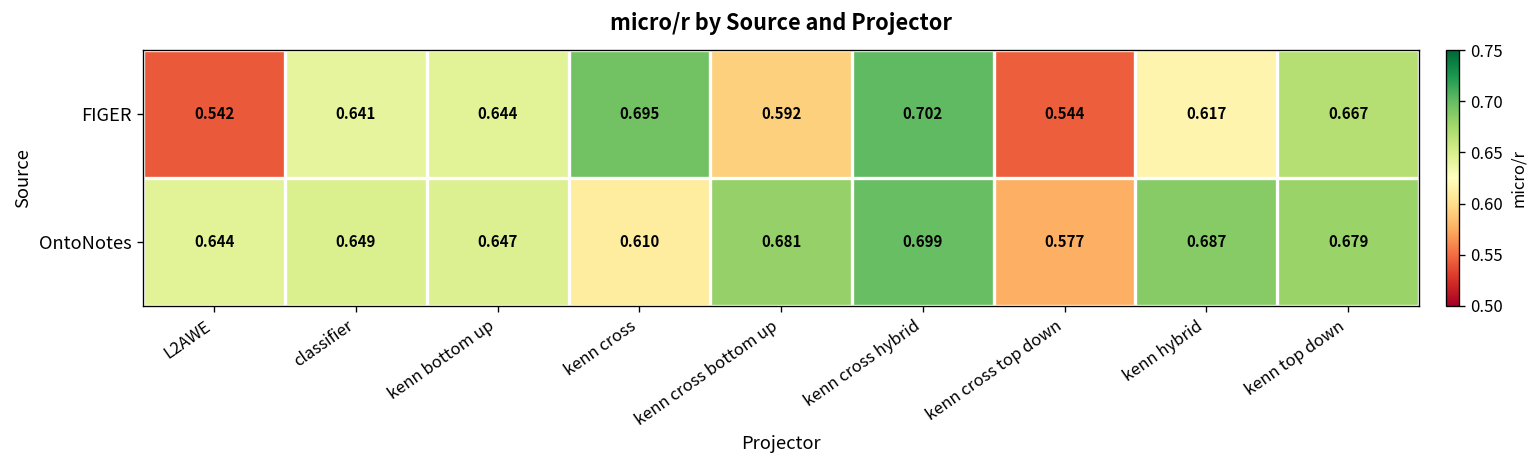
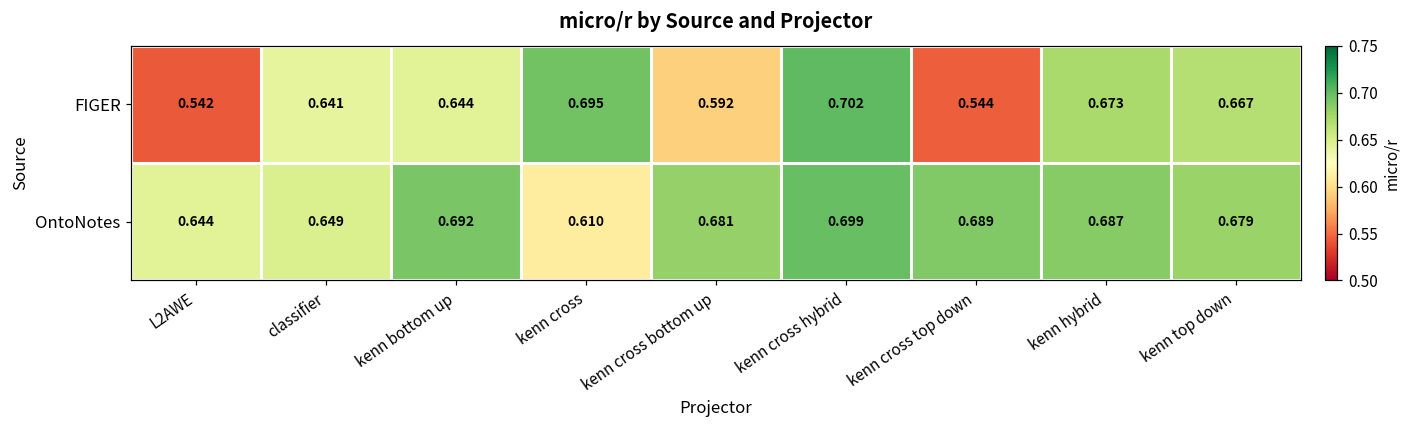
FIGER, kenn hybrid: 0.617 -> 0.673
OntoNotes, kenn bottom up: 0.647 -> 0.692
OntoNotes, kenn cross top down: 0.577 -> 0.689
